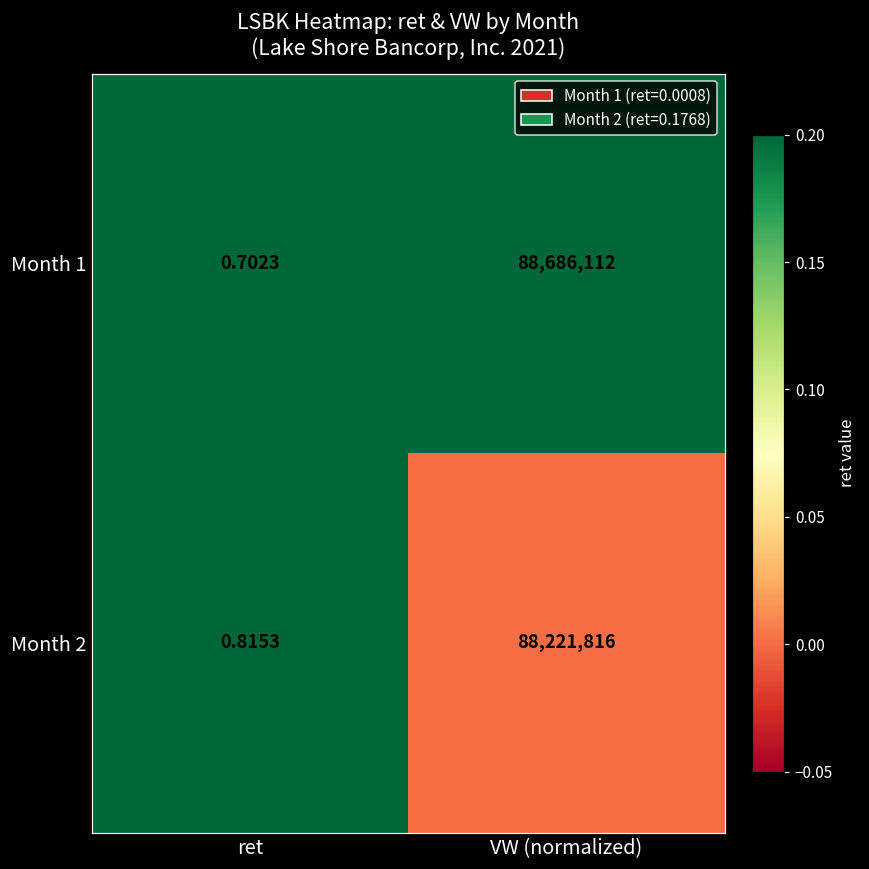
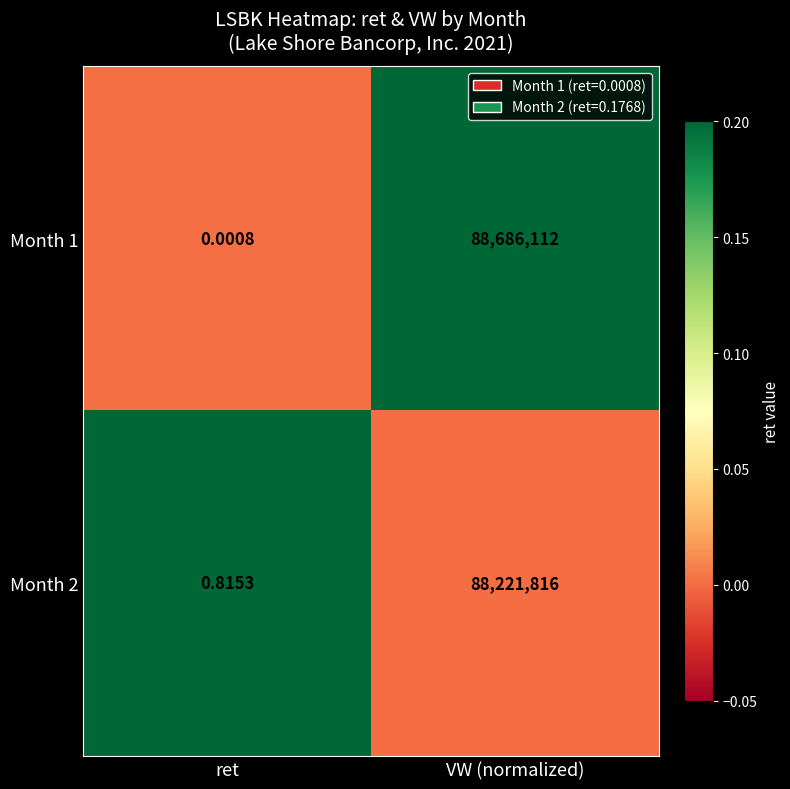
Month 1, ret: 0.7023 -> 0.0008
